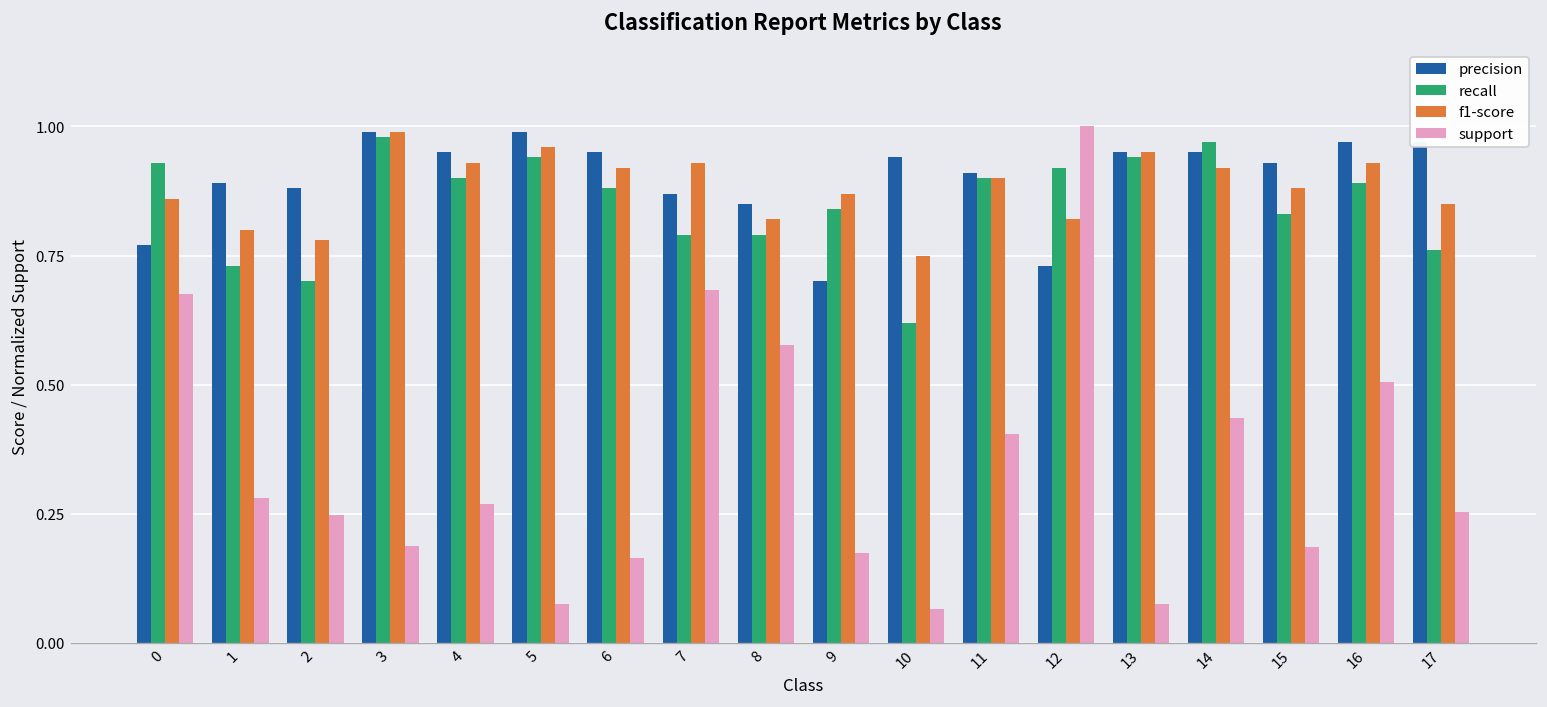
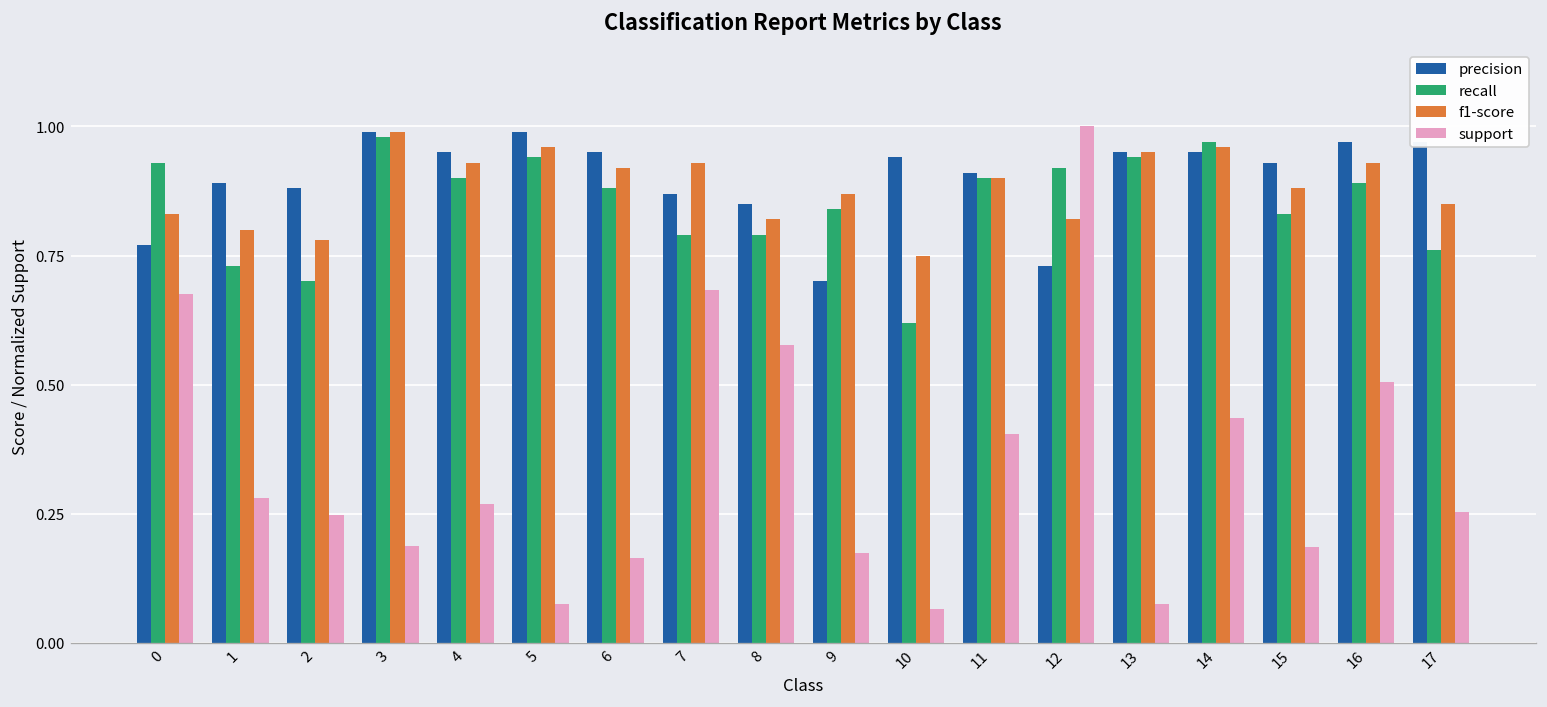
f1-score, 0: 0.86 -> 0.83
f1-score, 14: 0.92 -> 0.96
